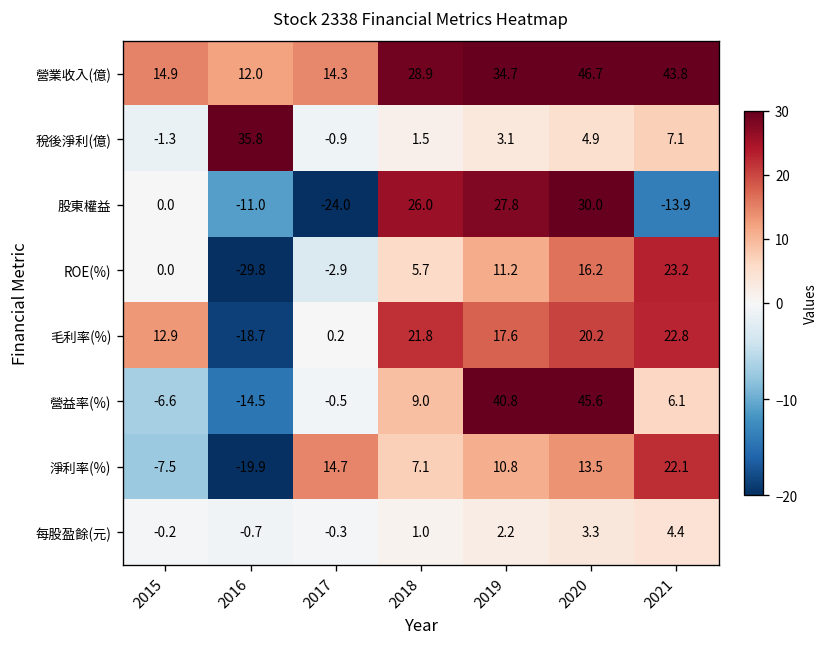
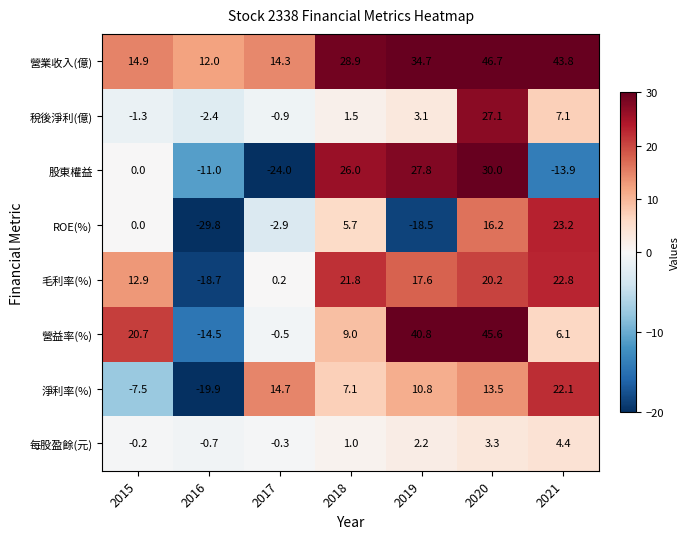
稅後淨利(億), 2016: 35.8 -> -2.4
稅後淨利(億), 2020: 4.9 -> 27.1
ROE(%), 2019: 11.2 -> -18.5
營益率(%), 2015: -6.6 -> 20.7
